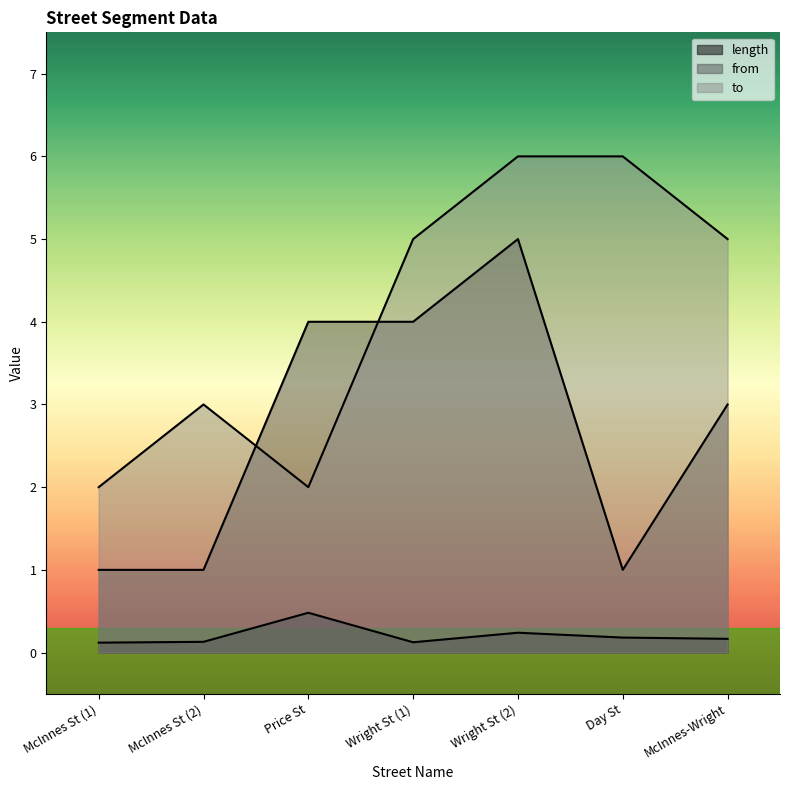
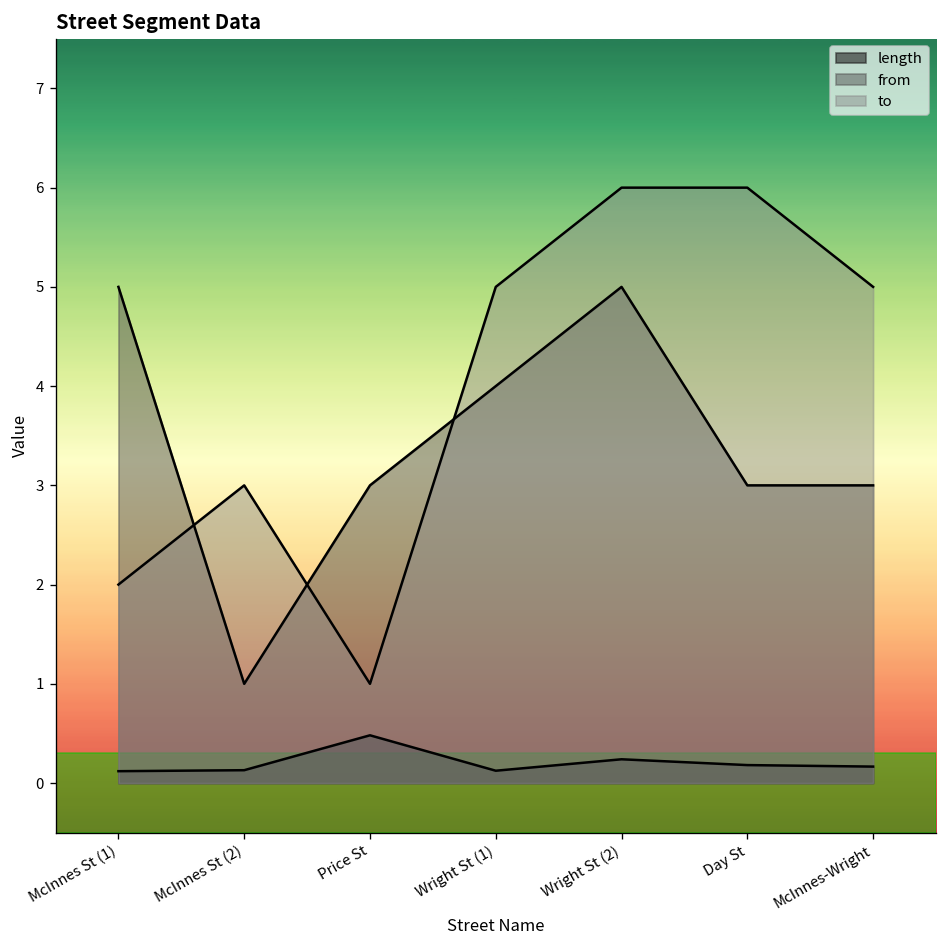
from, McInnes St (1): 1 -> 5
from, Price St: 4 -> 3
to, Price St: 2 -> 1
from, Day St: 1 -> 3
